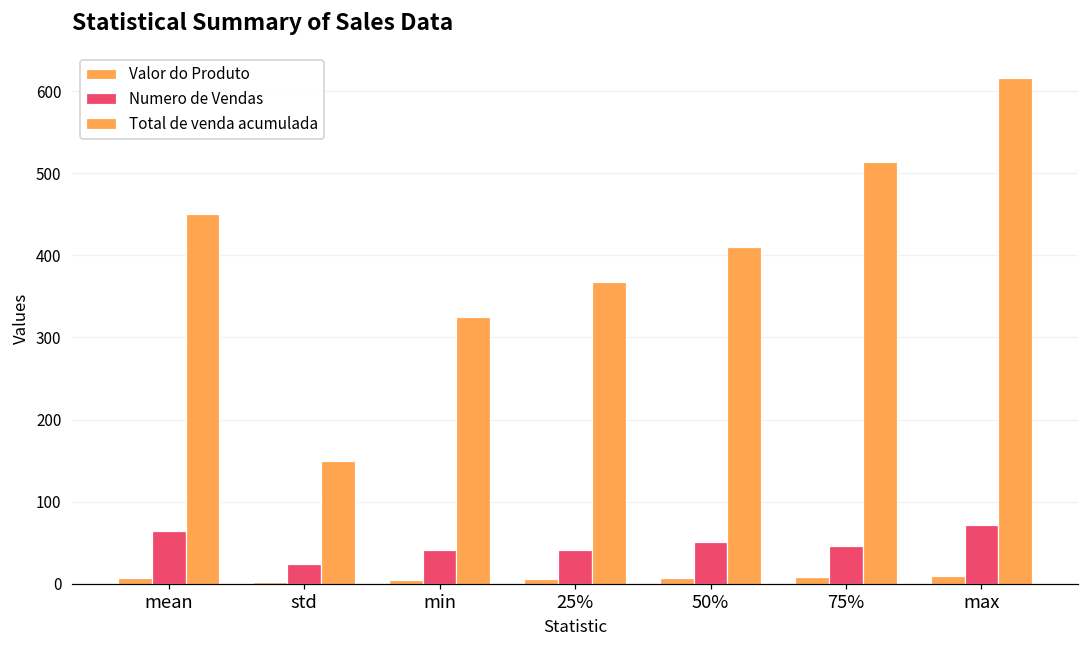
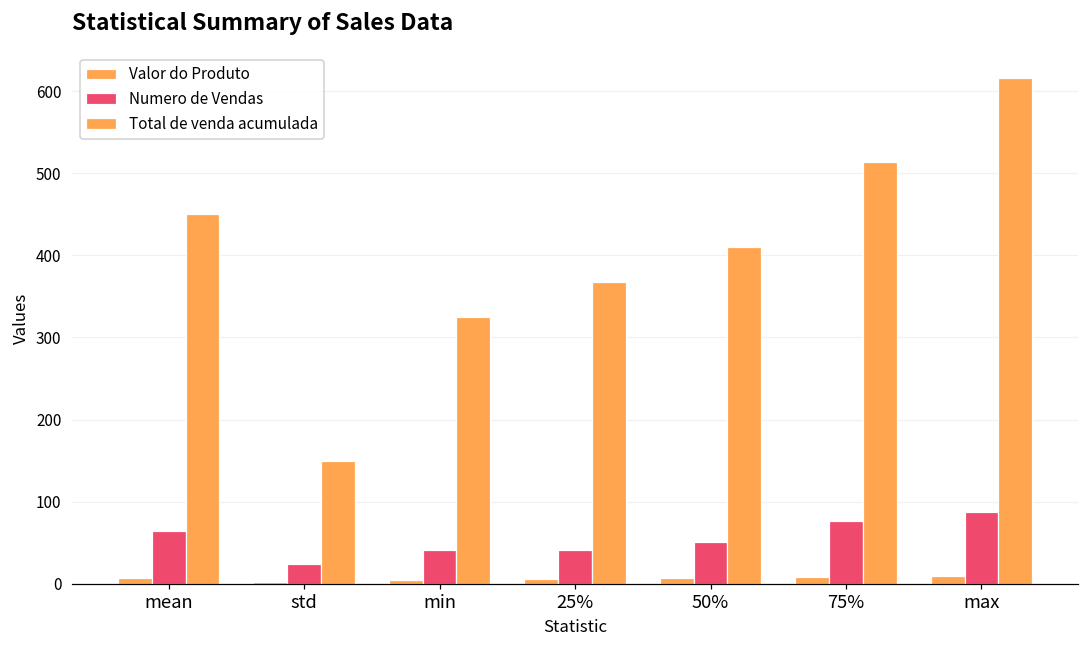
Numero de Vendas, 75%: 50 -> 80
Numero de Vendas, max: 70 -> 90
